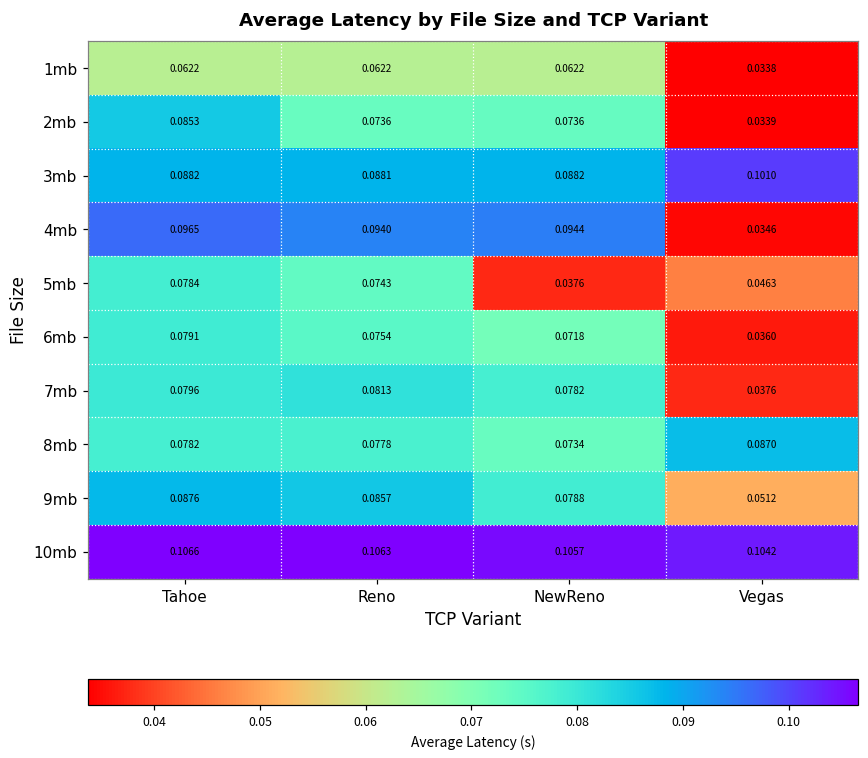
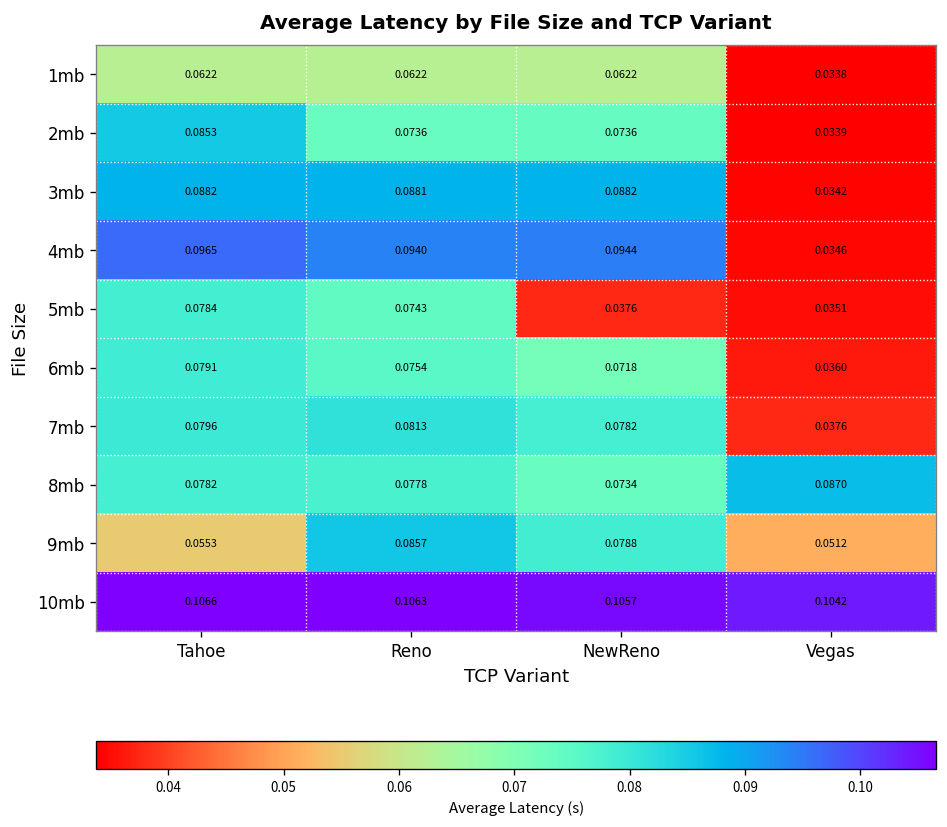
3mb, Vegas: 0.1010 -> 0.0342
5mb, Vegas: 0.0463 -> 0.0351
9mb, Tahoe: 0.0876 -> 0.0553
